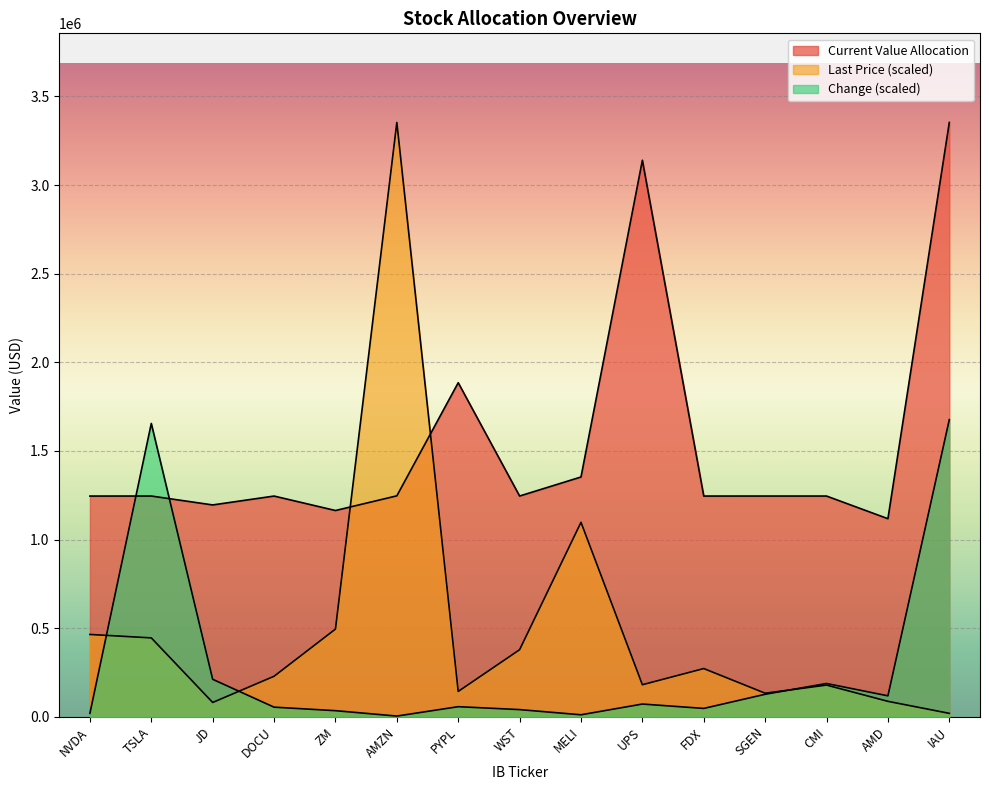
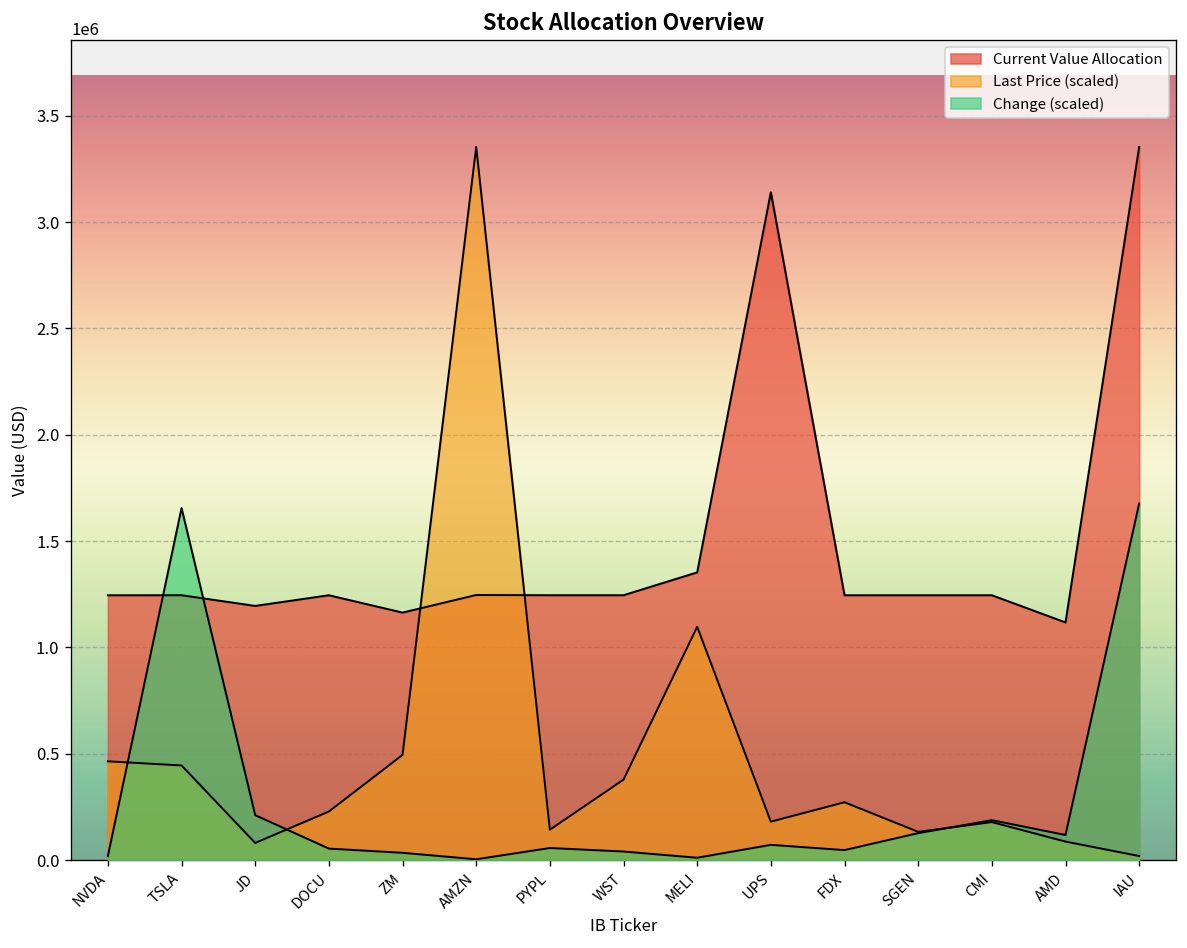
Current Value Allocation, PYPL: 1880000 -> 1250000
